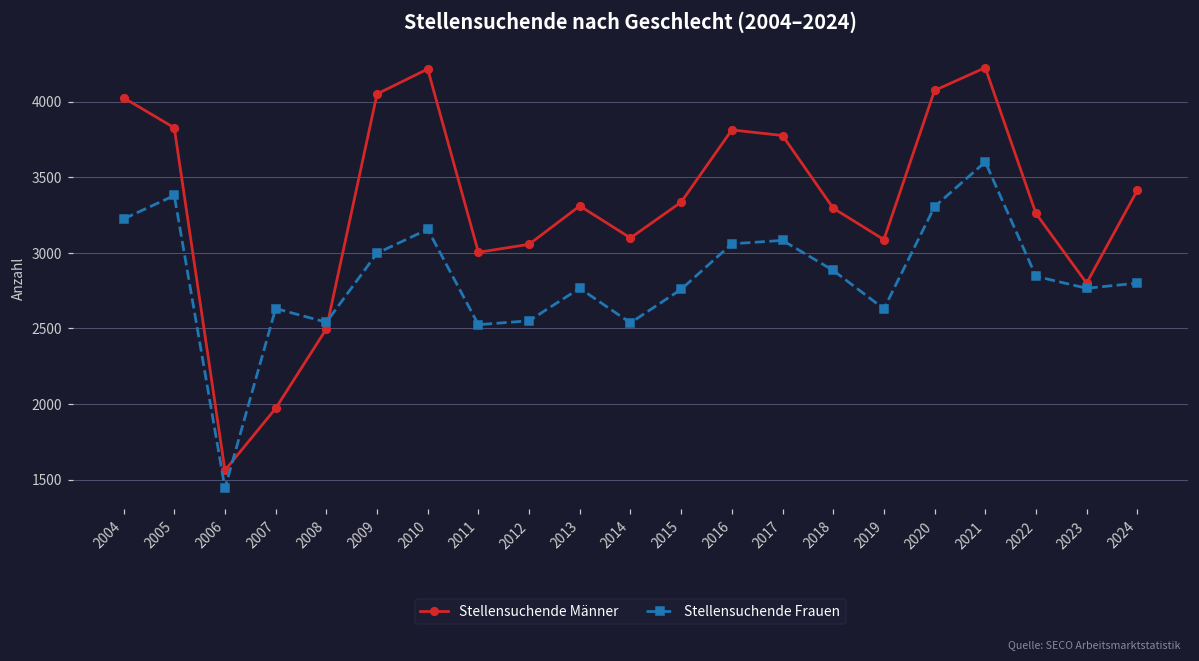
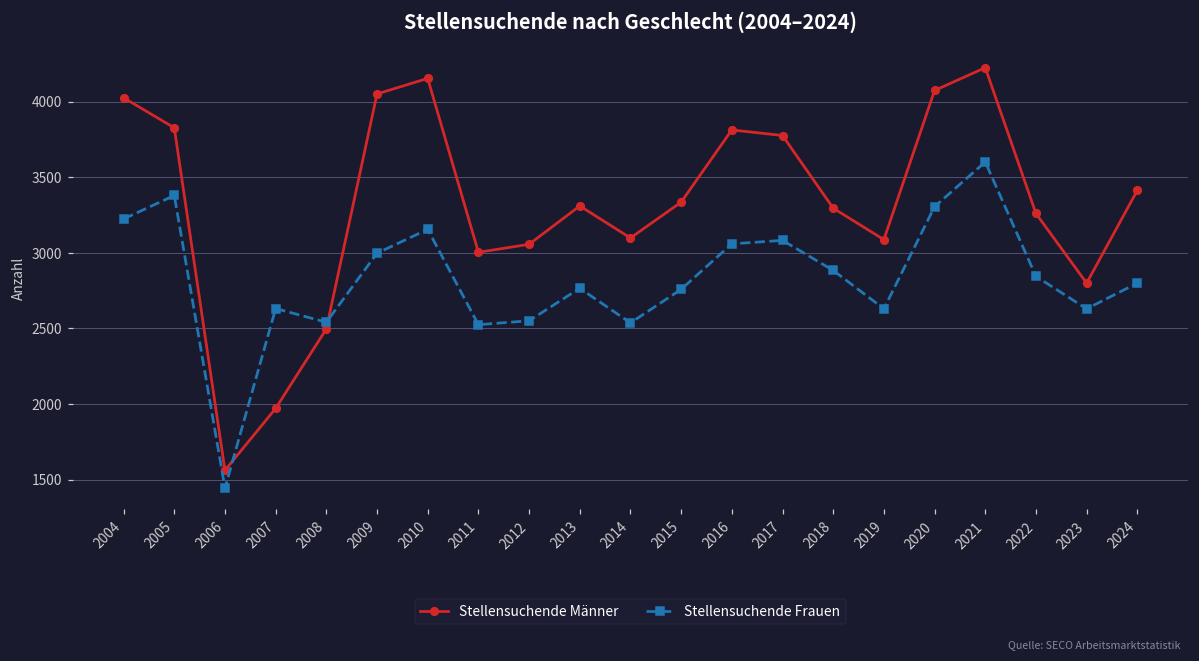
Stellensuchende Männer, 2010: 4220 -> 4160
Stellensuchende Frauen, 2023: 2770 -> 2630
